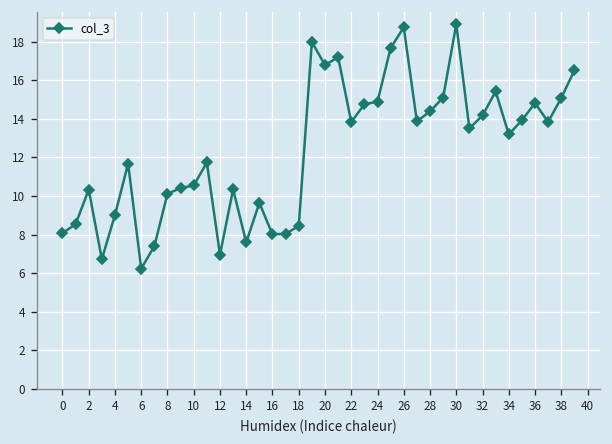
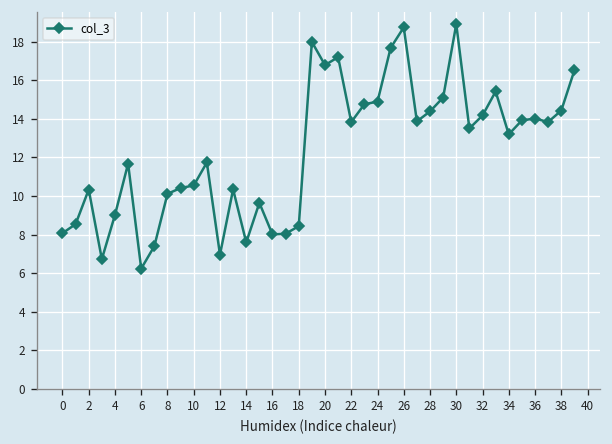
36: 14.8 -> 14.0
38: 15.1 -> 14.4
